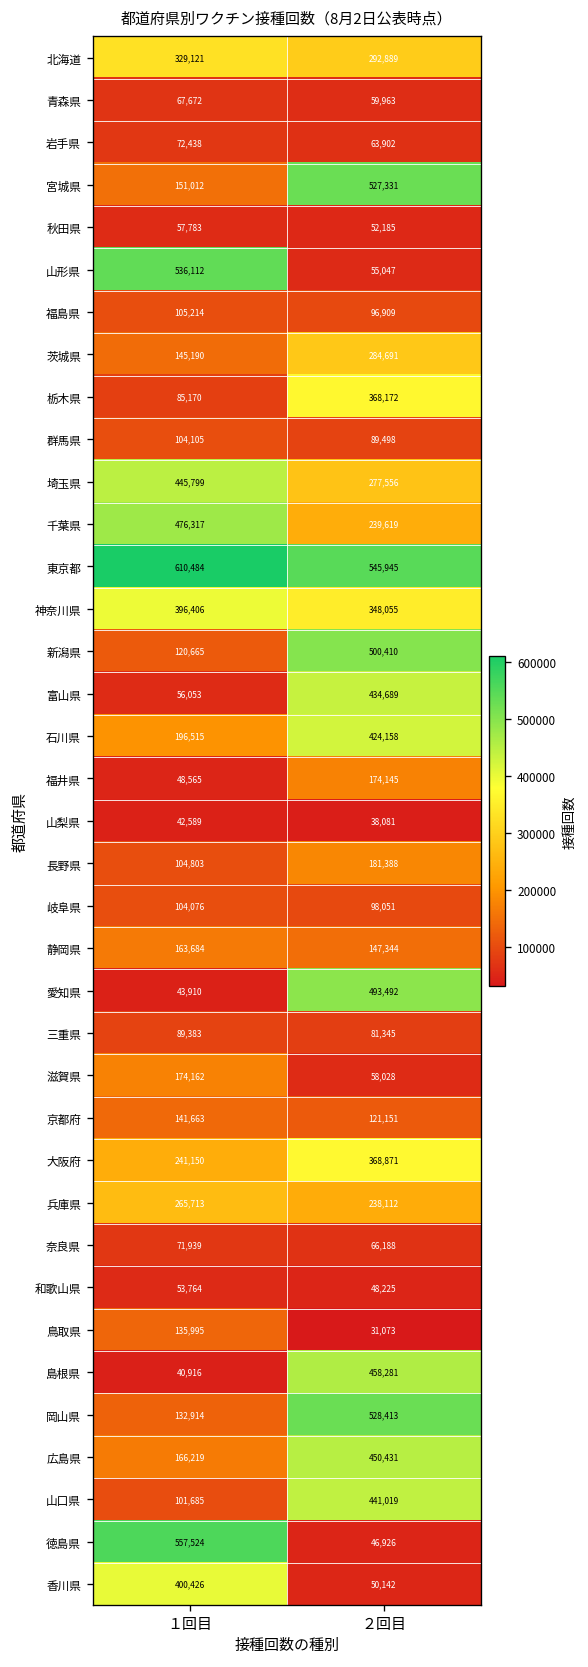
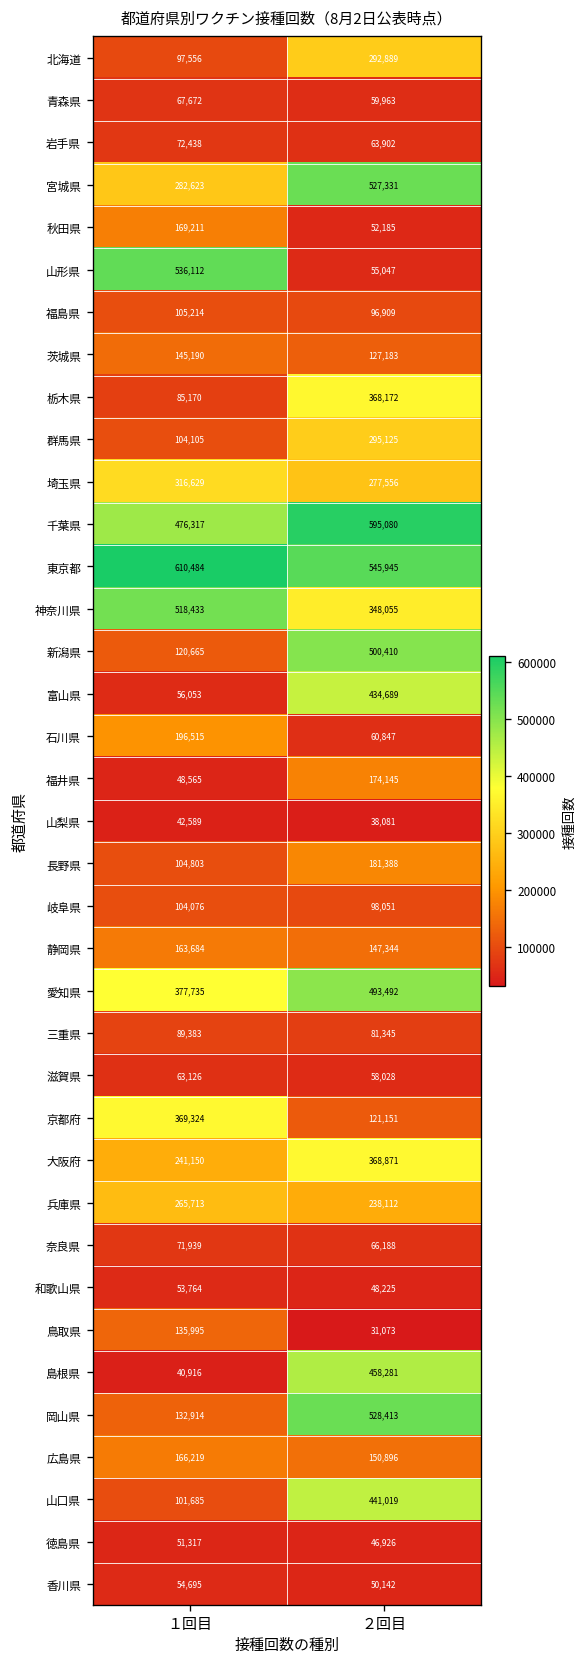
北海道, １回目: 329,121 -> 97,556
宮城県, １回目: 151,012 -> 282,623
秋田県, １回目: 57,783 -> 169,211
茨城県, ２回目: 284,691 -> 127,183
群馬県, ２回目: 89,498 -> 295,125
埼玉県, １回目: 445,799 -> 316,629
千葉県, ２回目: 239,619 -> 595,080
神奈川県, １回目: 396,406 -> 518,433
石川県, ２回目: 424,158 -> 60,847
愛知県, １回目: 43,910 -> 377,735
滋賀県, １回目: 174,162 -> 63,126
京都府, １回目: 141,663 -> 369,324
広島県, ２回目: 450,431 -> 150,896
徳島県, １回目: 557,524 -> 51,317
香川県, １回目: 400,426 -> 54,695
